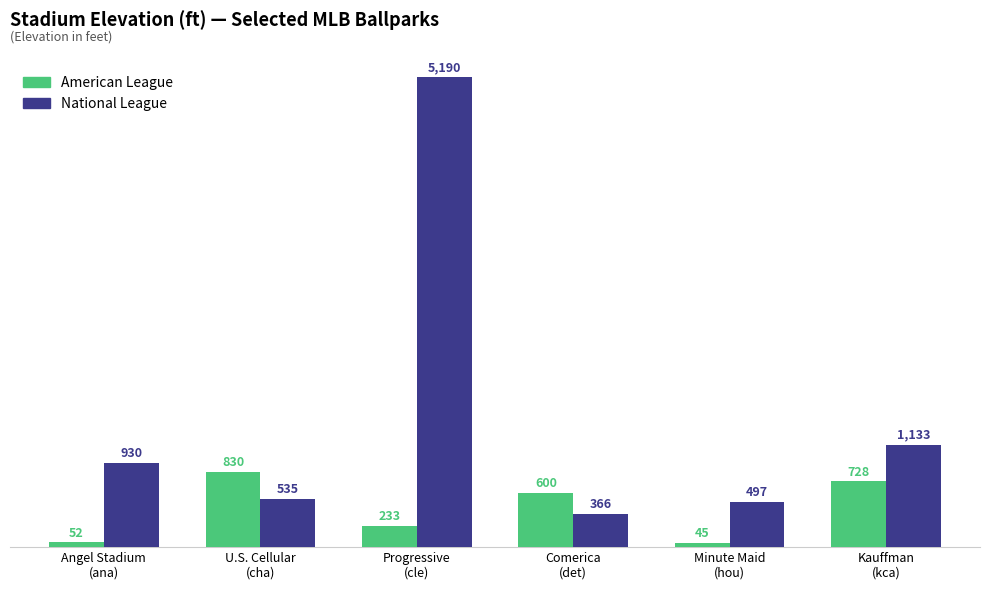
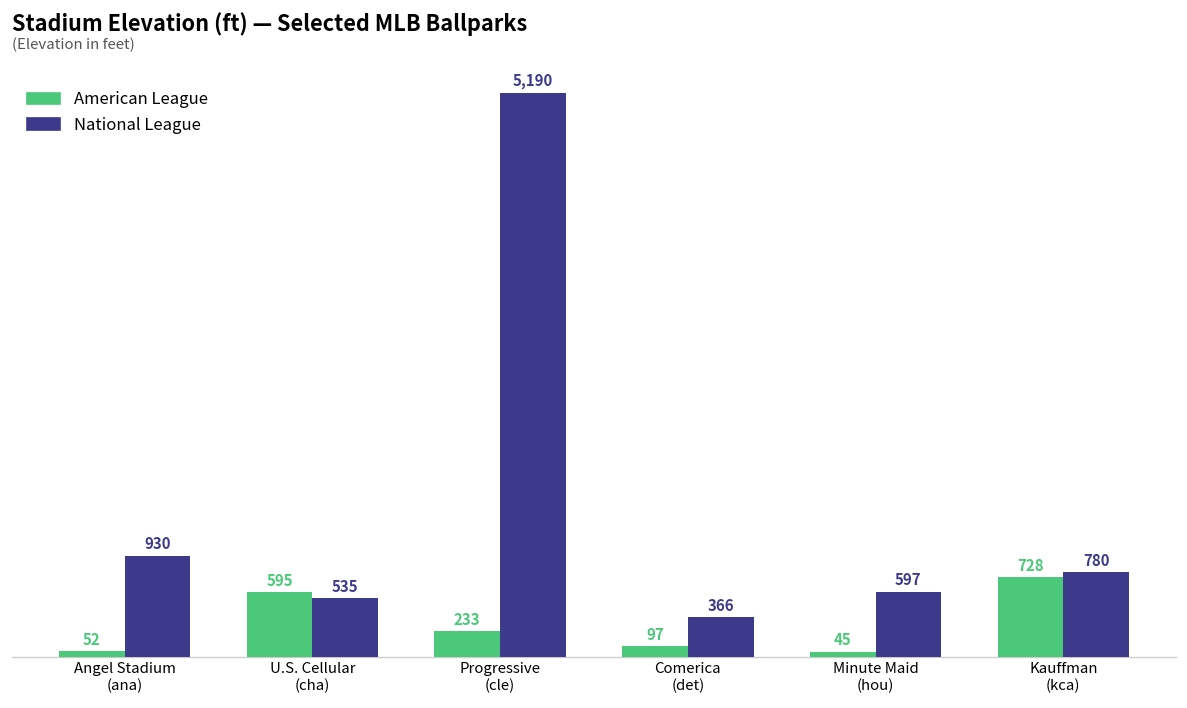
American League, U.S. Cellular (cha): 830 -> 595
American League, Comerica (det): 600 -> 97
National League, Minute Maid (hou): 497 -> 597
National League, Kauffman (kca): 1,133 -> 780
